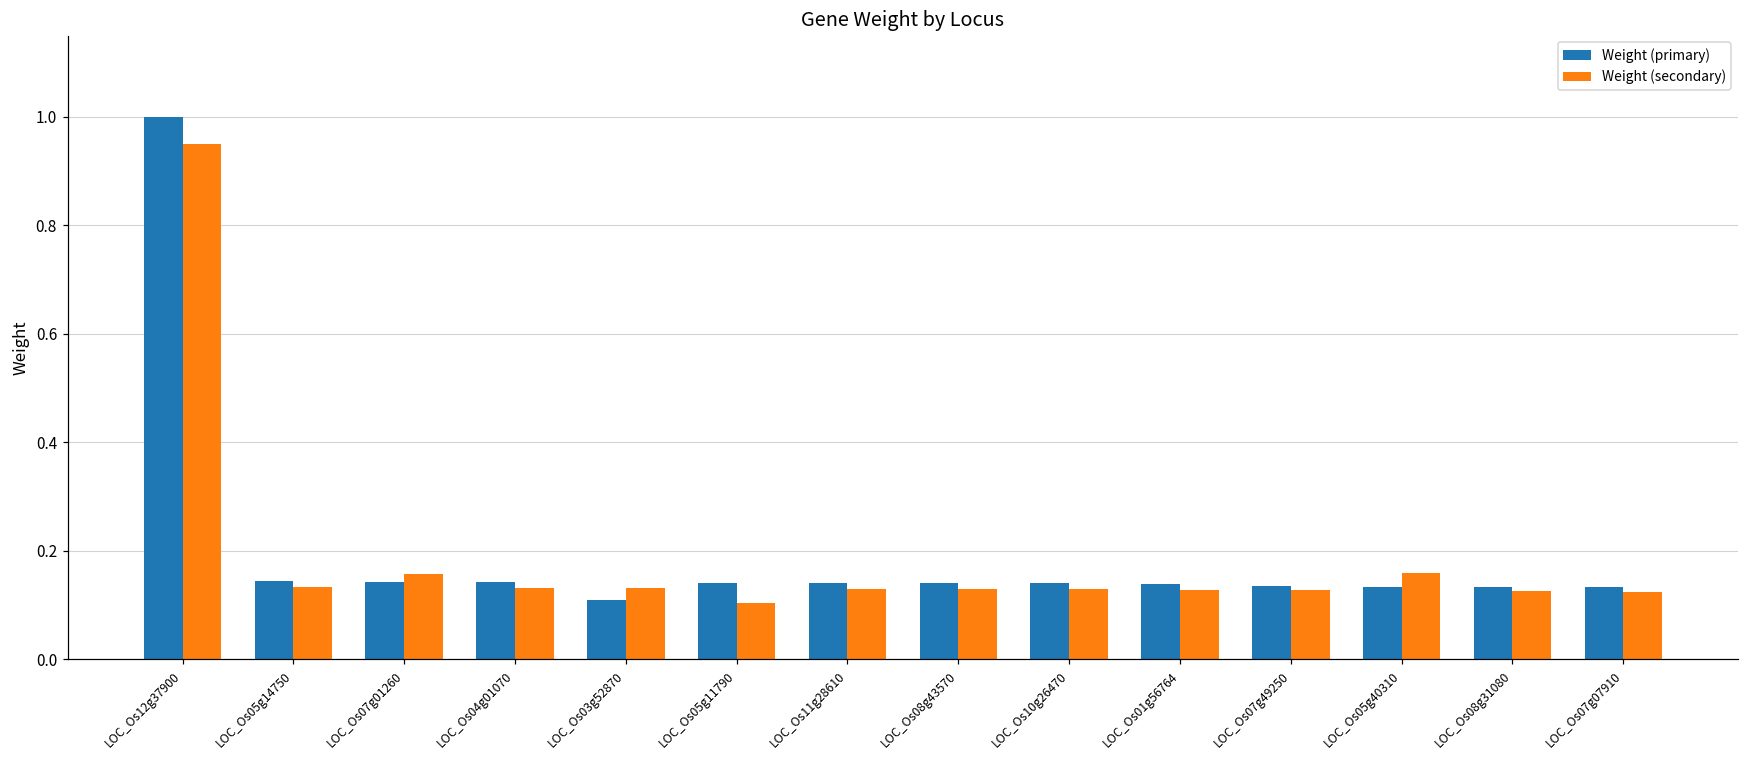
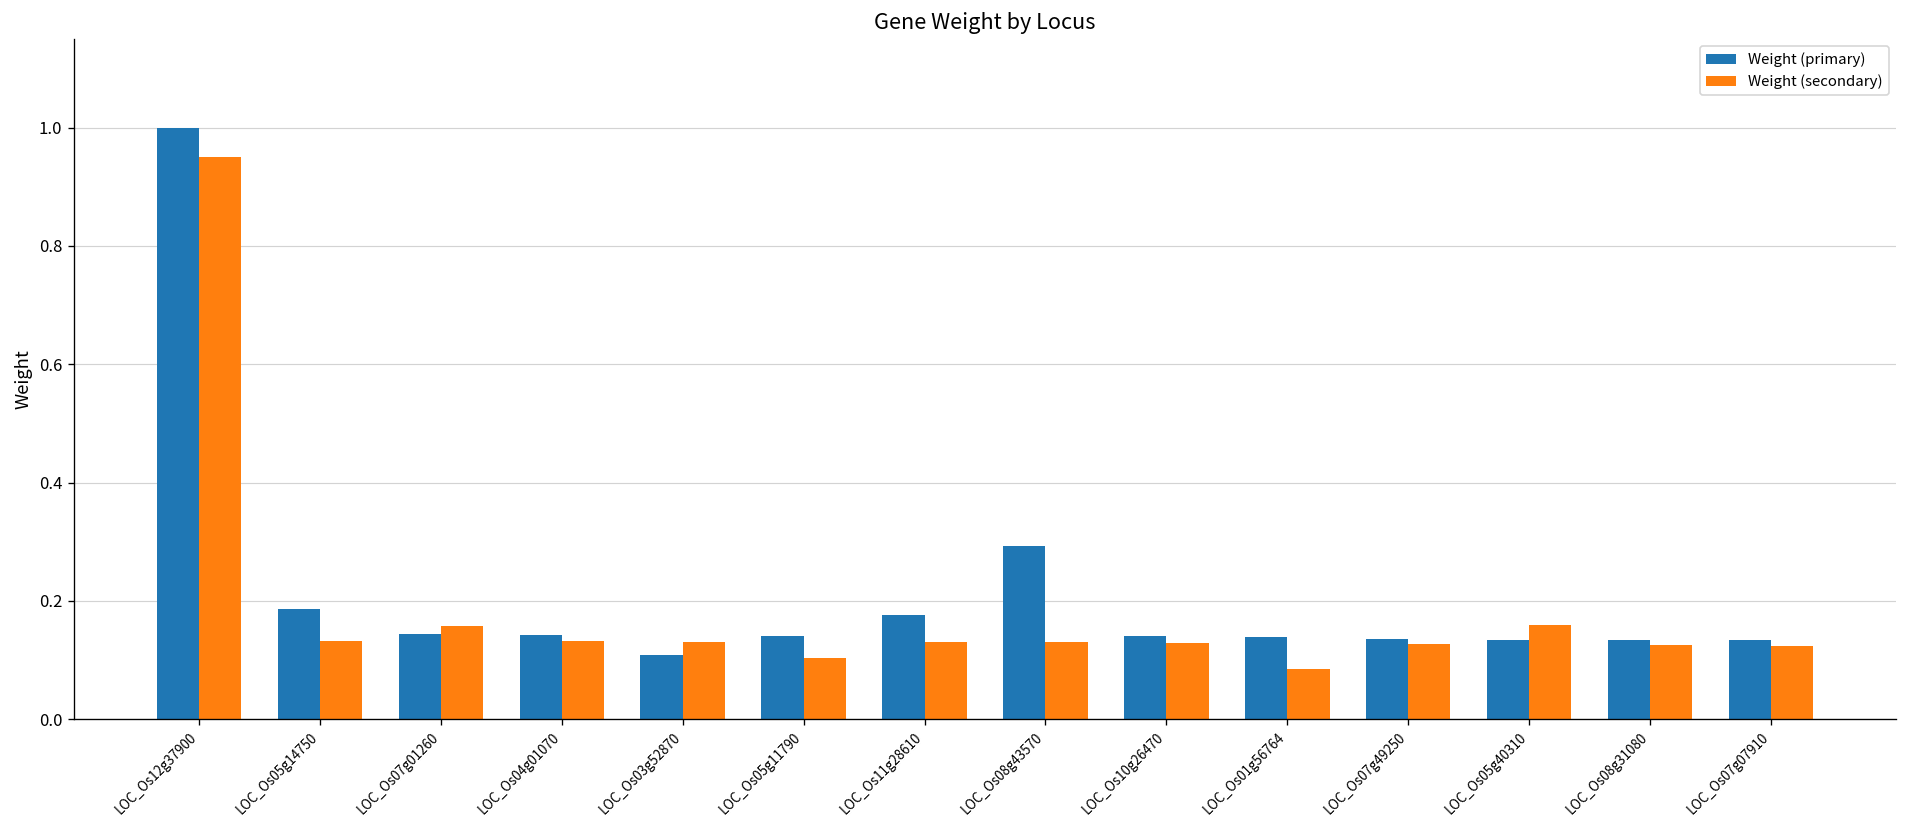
Weight (primary), LOC_Os05g14750: 0.14 -> 0.19
Weight (primary), LOC_Os11g28610: 0.14 -> 0.18
Weight (primary), LOC_Os08g43570: 0.14 -> 0.29
Weight (secondary), LOC_Os01g56764: 0.13 -> 0.08
